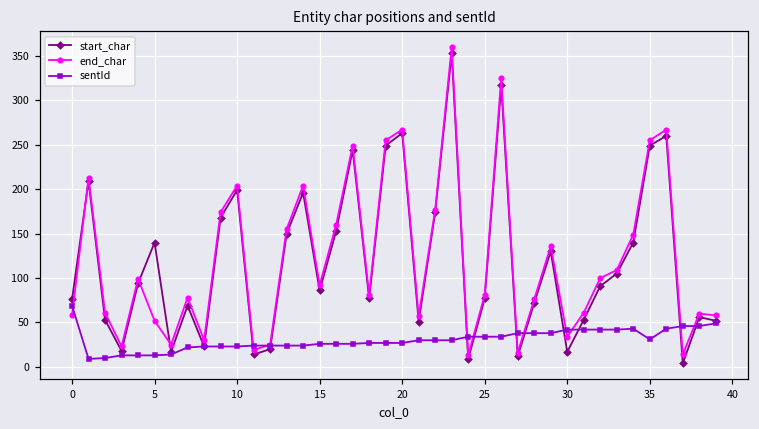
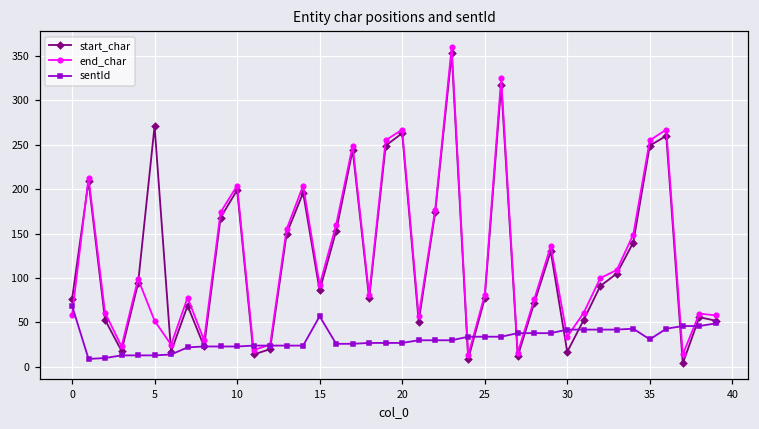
start_char, 5: 140 -> 270
sentId, 15: 30 -> 60
